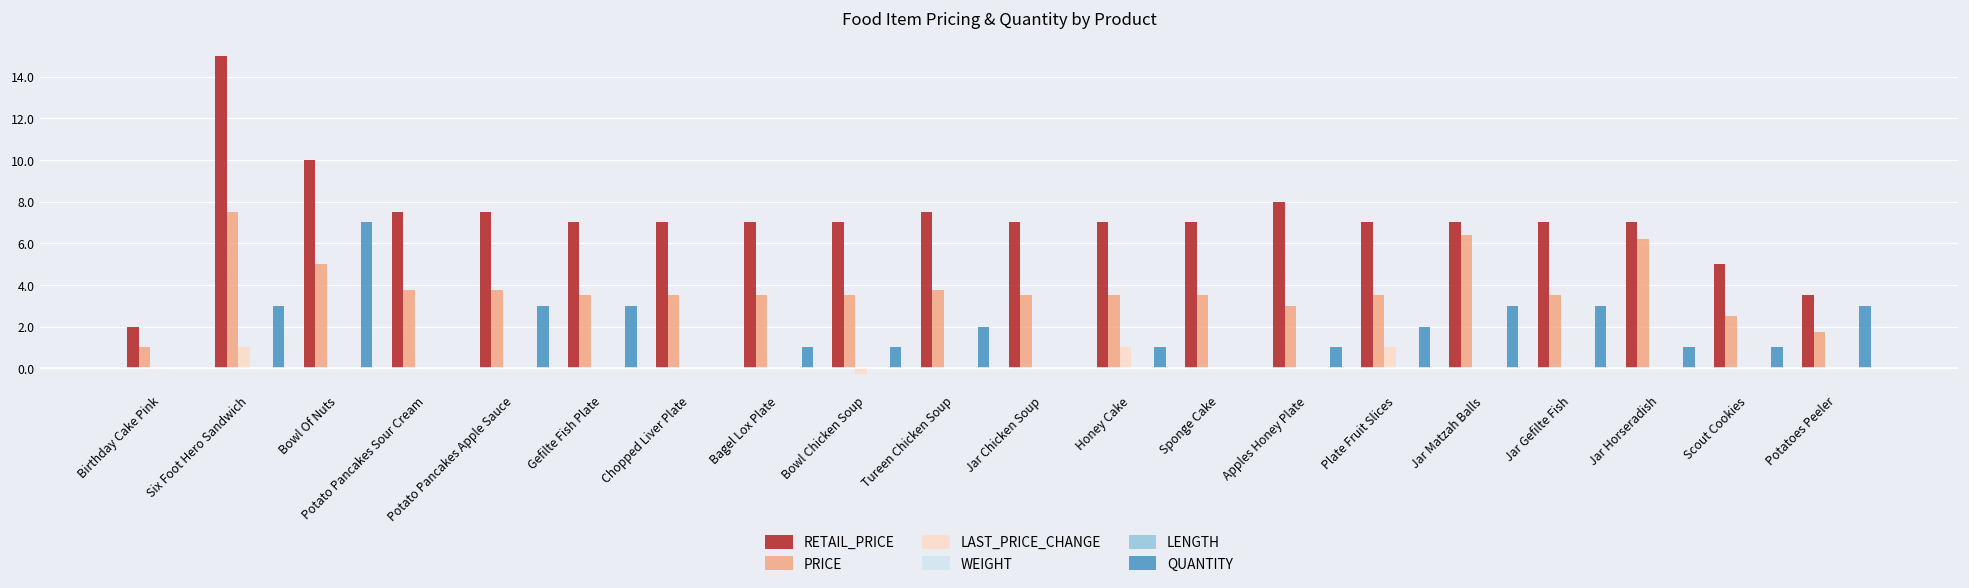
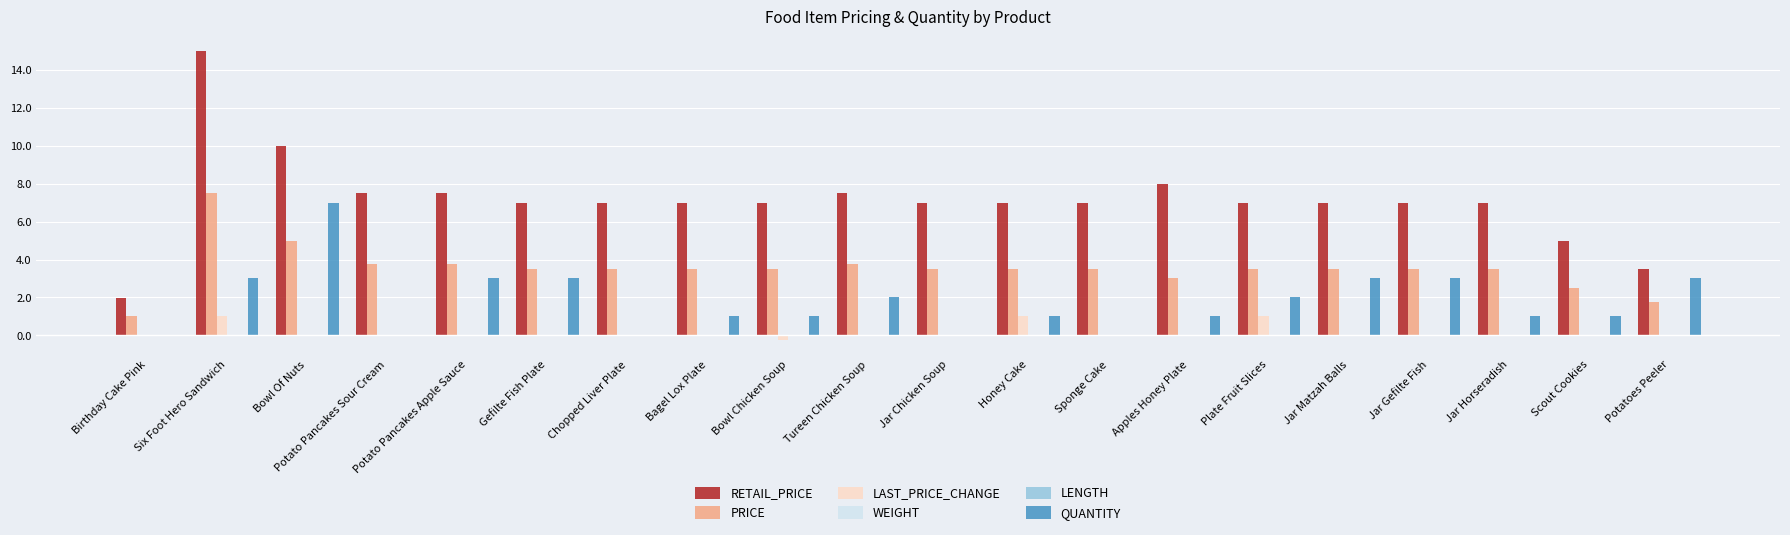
PRICE, Jar Matzah Balls: 6.4 -> 3.5
PRICE, Jar Horseradish: 6.2 -> 3.5
